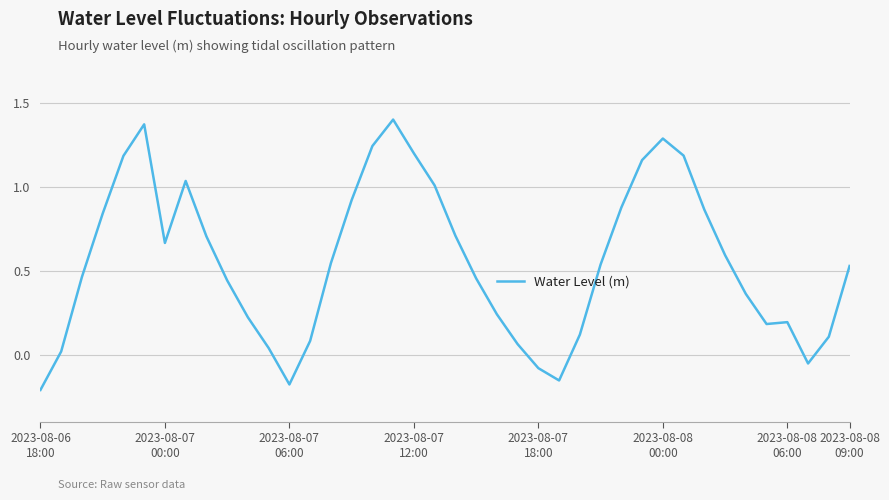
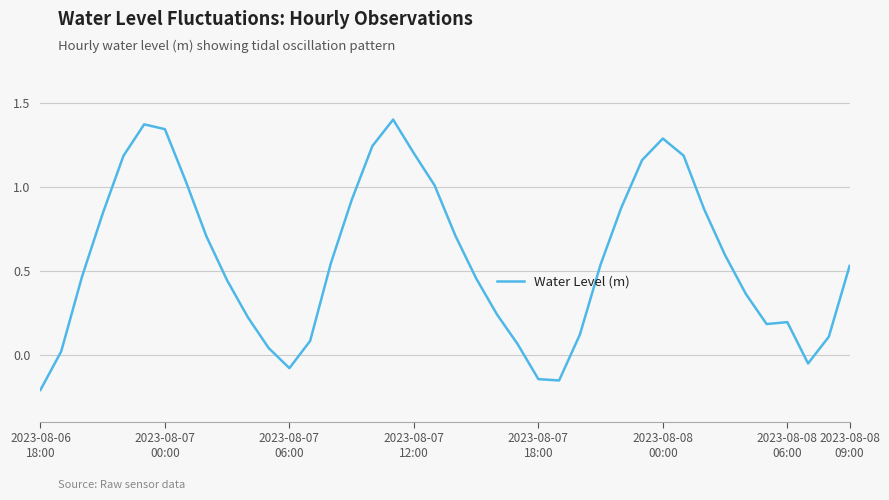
2023-08-07 00:00: 0.67 -> 1.35
2023-08-07 06:00: -0.18 -> -0.08
2023-08-07 18:00: -0.08 -> -0.15
